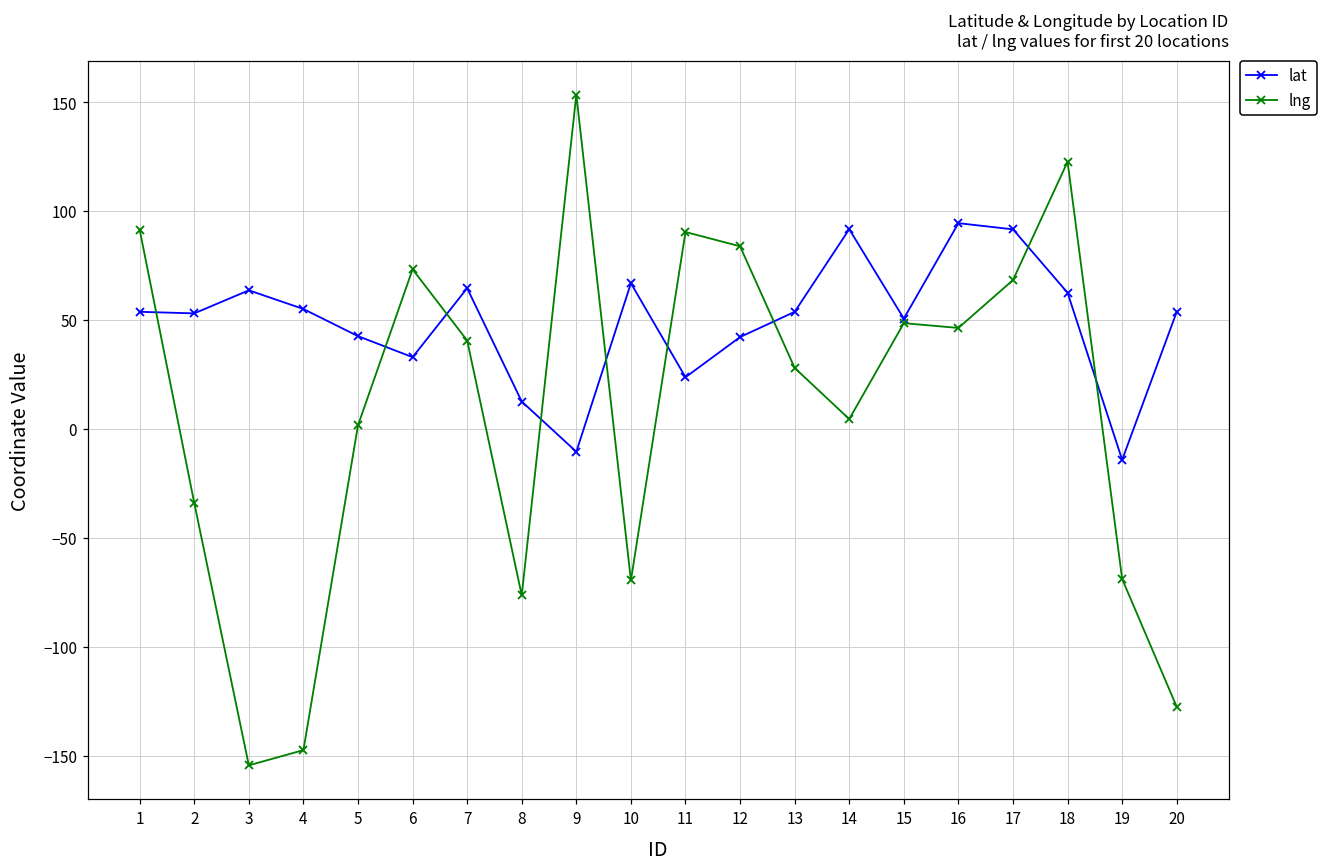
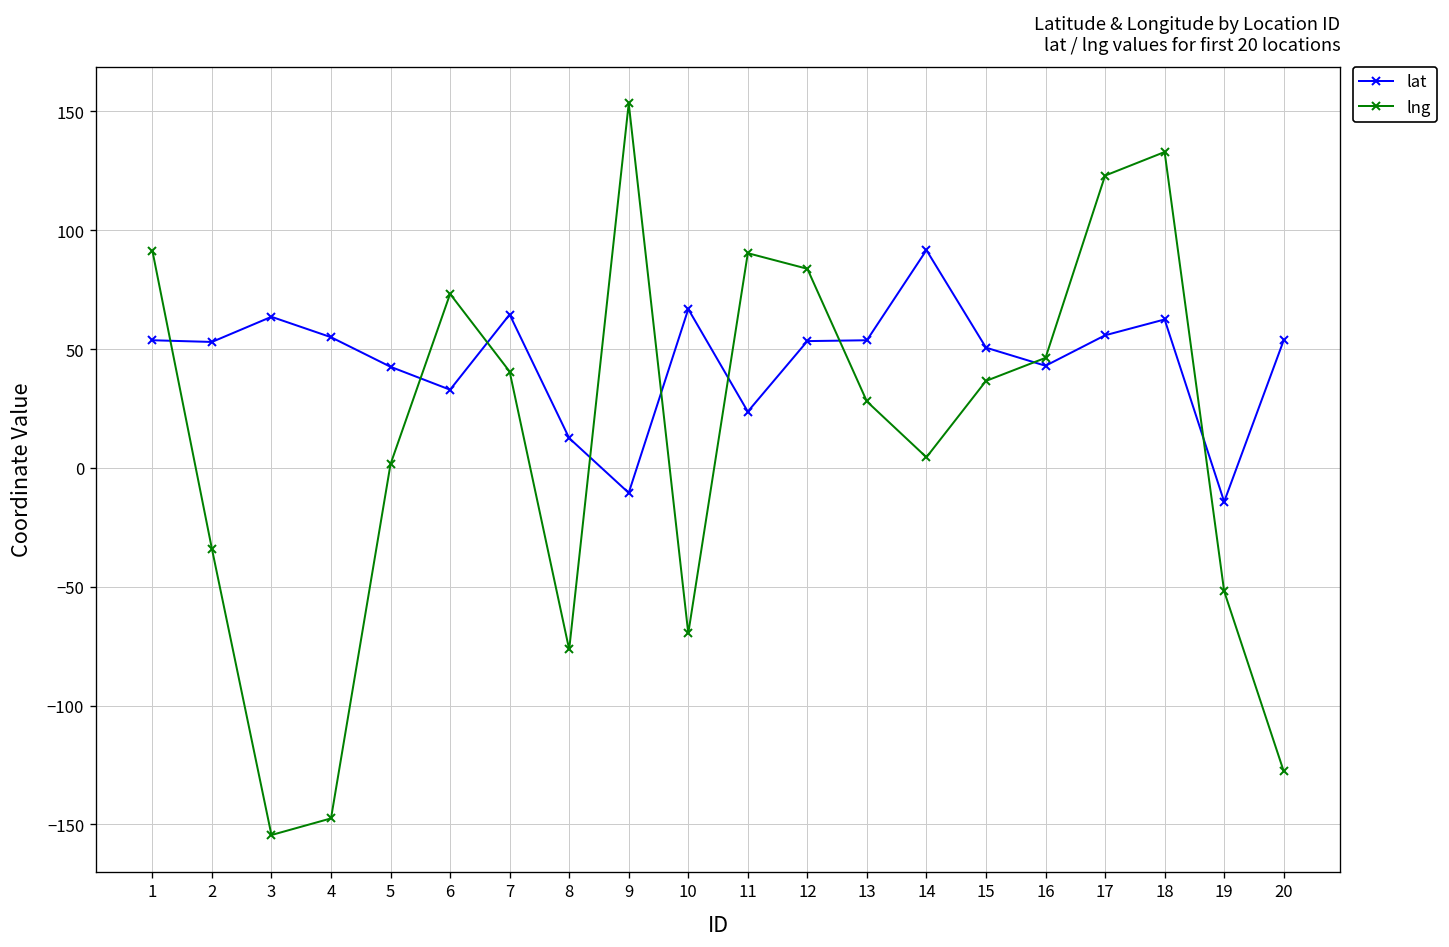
lat, 12: 42 -> 53
lng, 15: 49 -> 37
lat, 16: 94 -> 43
lat, 17: 92 -> 56
lng, 17: 68 -> 123
lng, 18: 123 -> 133
lng, 19: -69 -> -52
